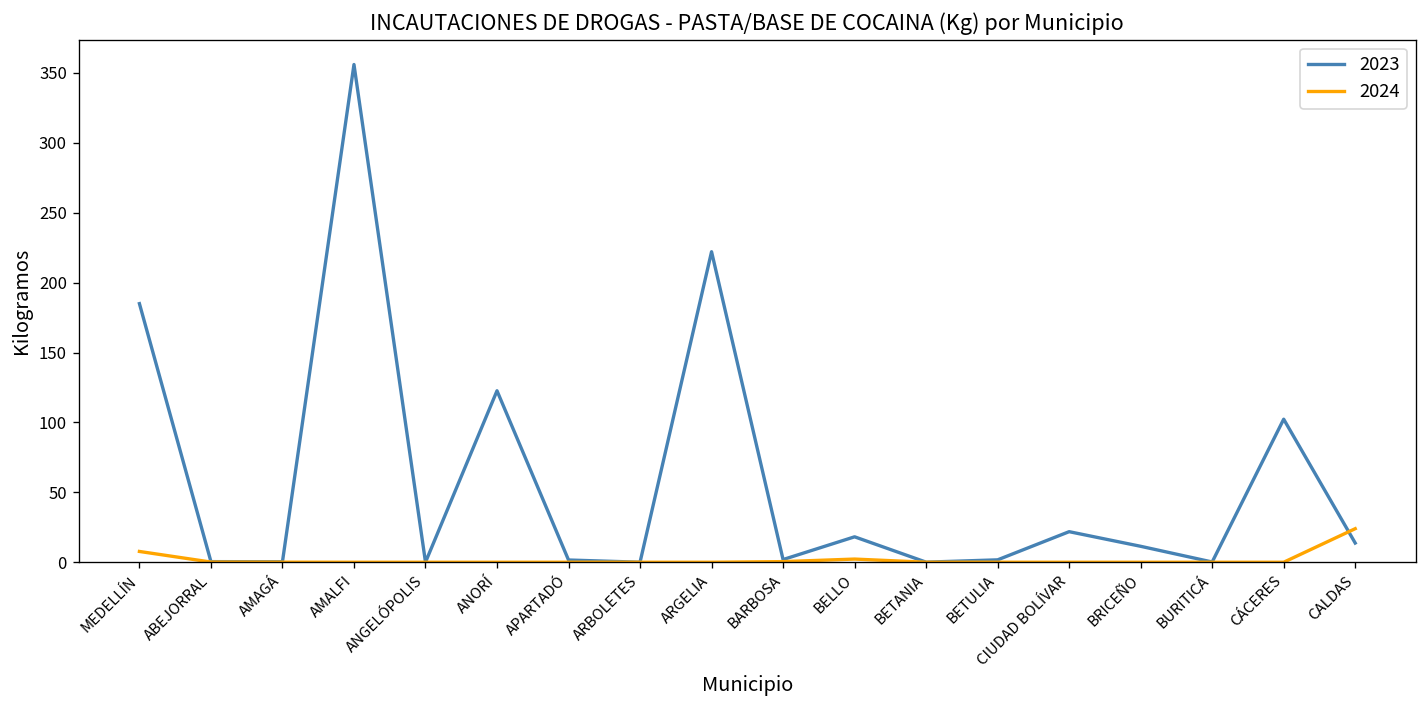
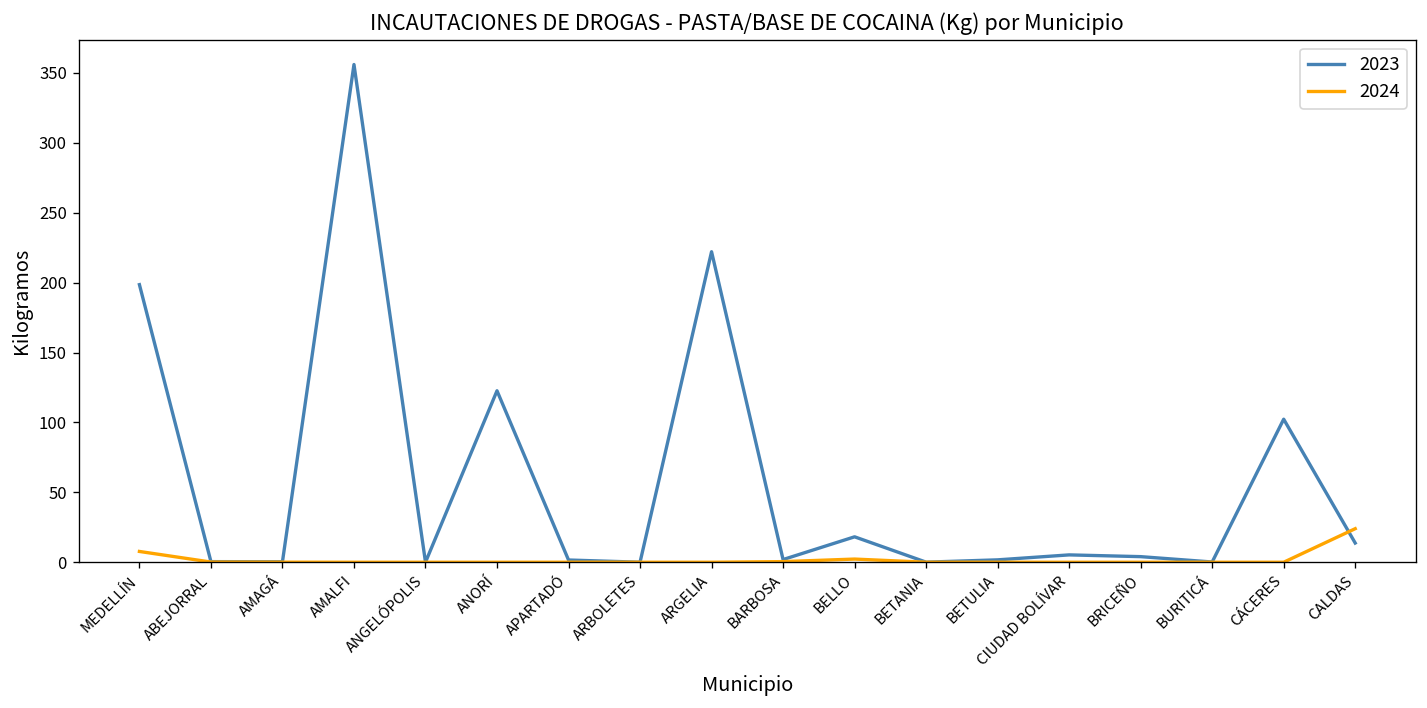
2023, MEDELLÍN: 185 -> 199
2023, CIUDAD BOLÍVAR: 22 -> 5
2023, BRICEÑO: 11 -> 4
